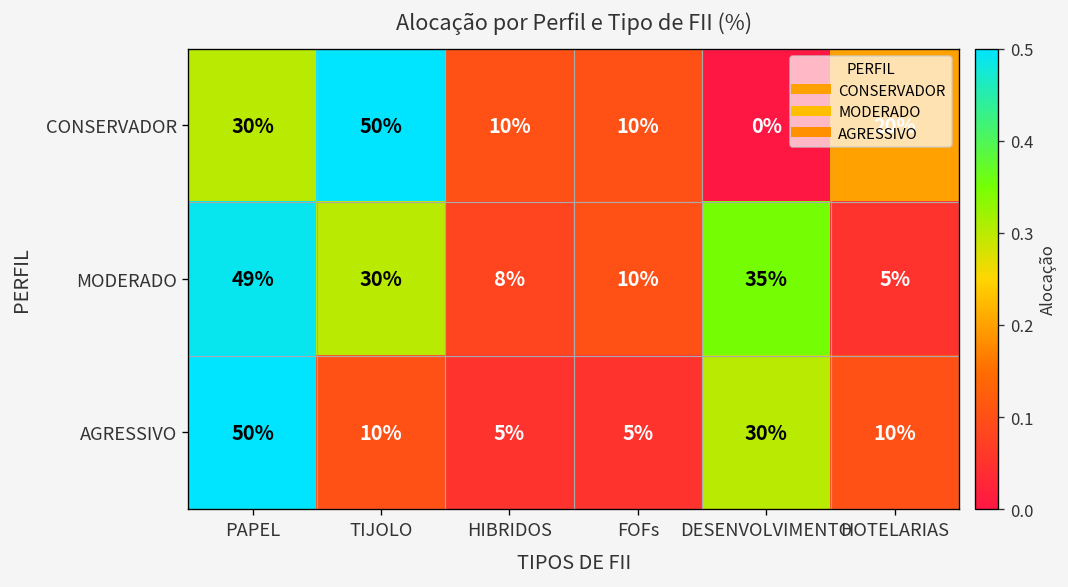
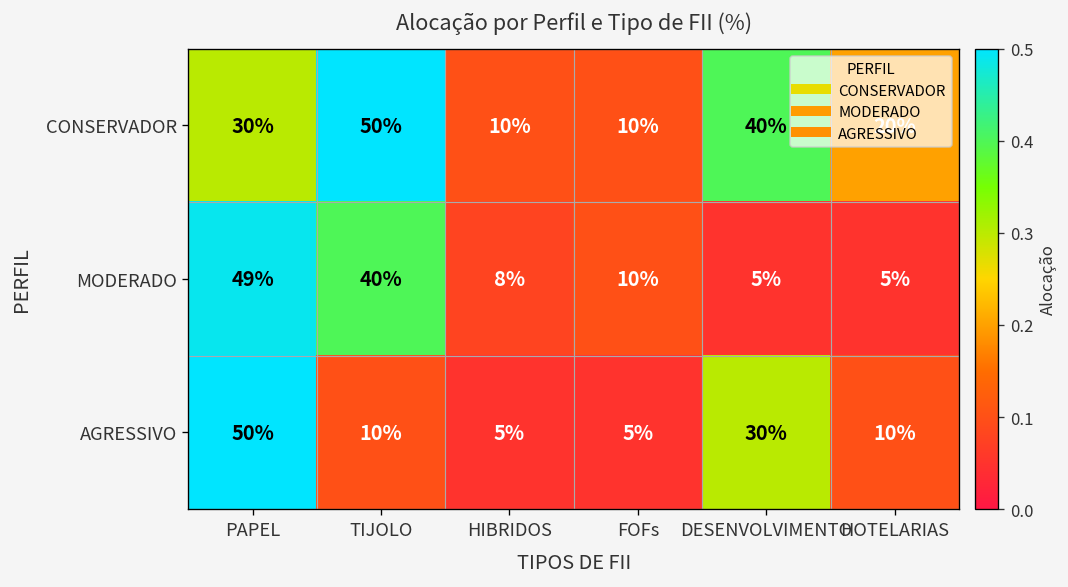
CONSERVADOR, DESENVOLVIMENTO: 0% -> 40%
MODERADO, TIJOLO: 30% -> 40%
MODERADO, DESENVOLVIMENTO: 35% -> 5%
